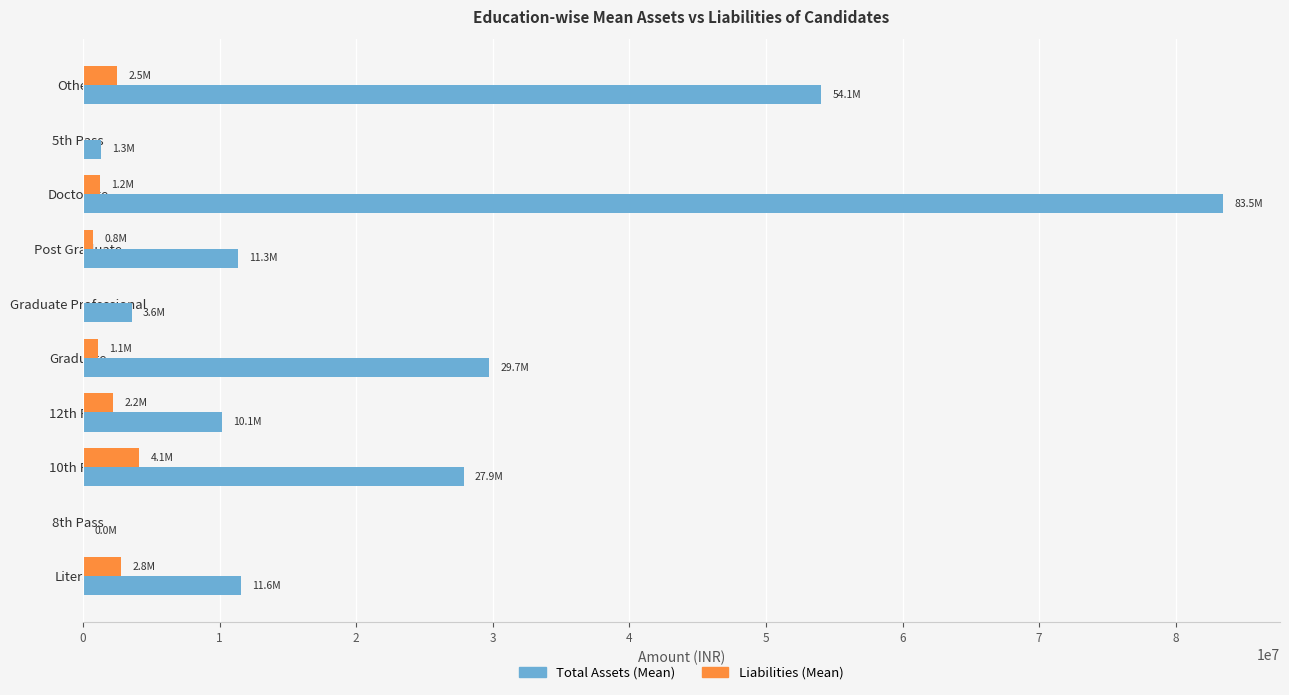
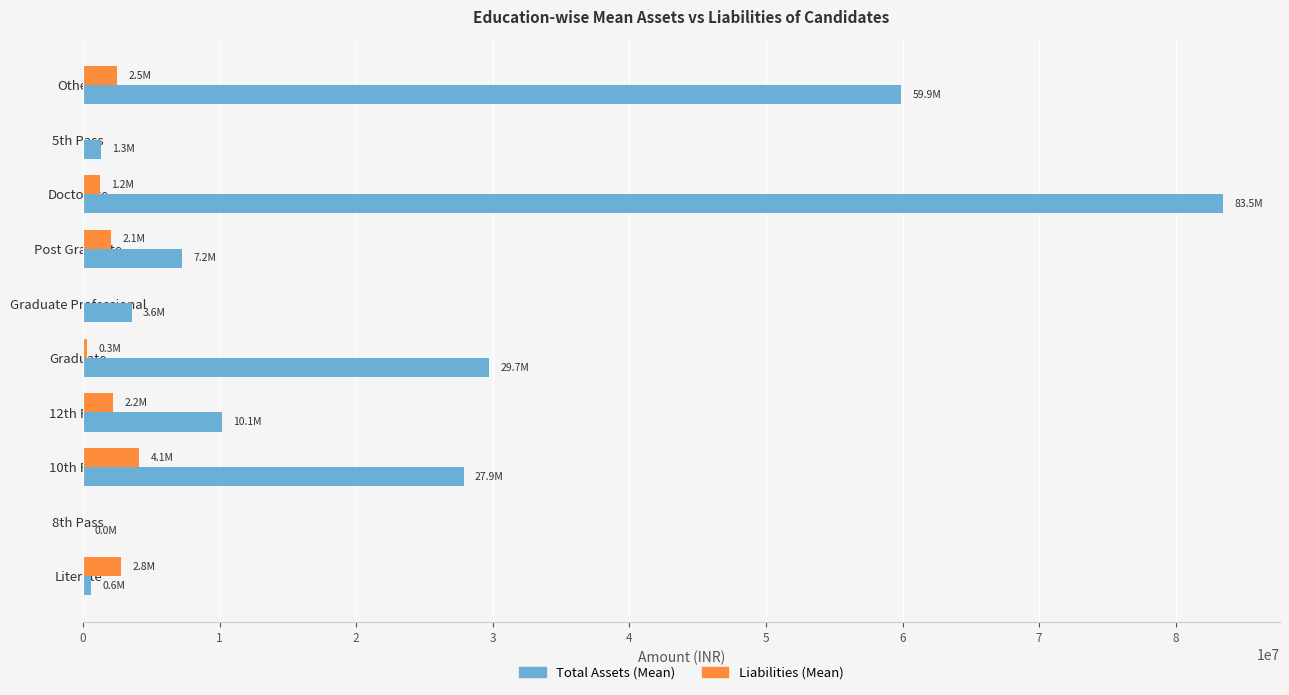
Total Assets (Mean), Others: 54.1M -> 59.9M
Liabilities (Mean), Post Graduate: 0.8M -> 2.1M
Total Assets (Mean), Post Graduate: 11.3M -> 7.2M
Liabilities (Mean), Graduate: 1.1M -> 0.3M
Total Assets (Mean), Literate: 11.6M -> 0.6M
